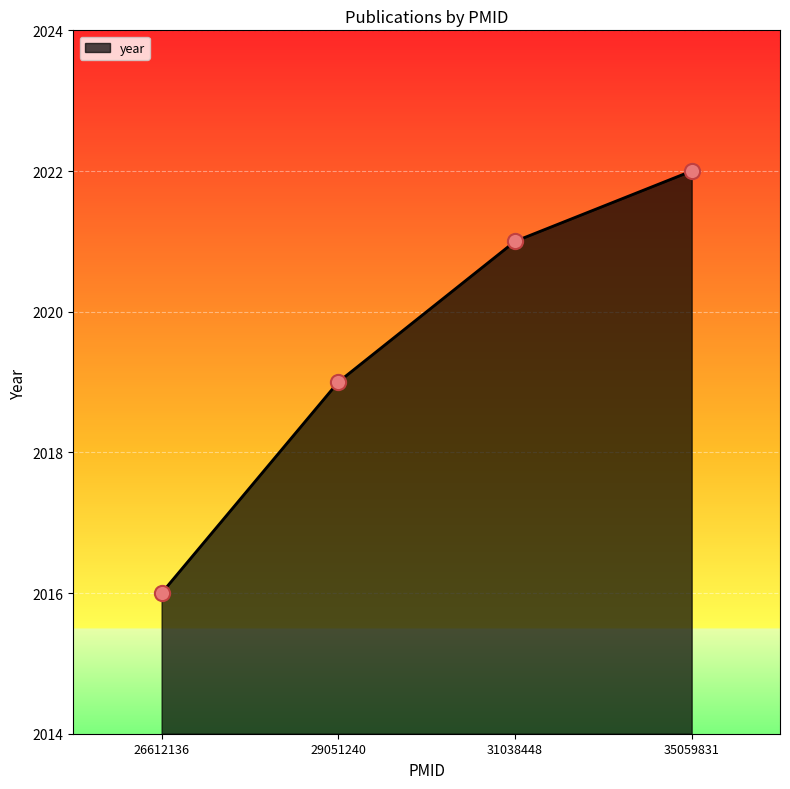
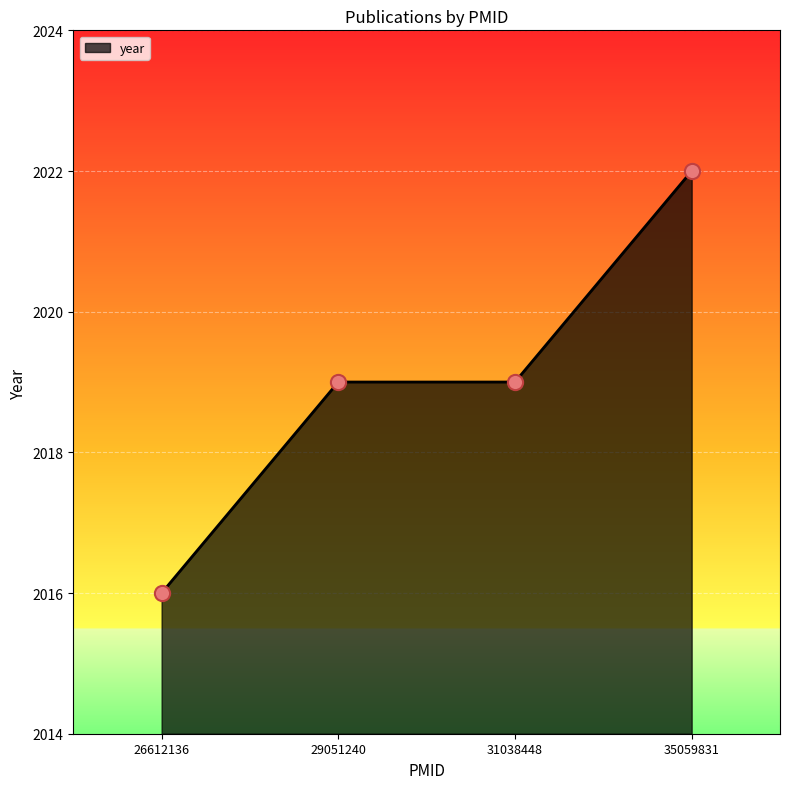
31038448: 2021 -> 2019
